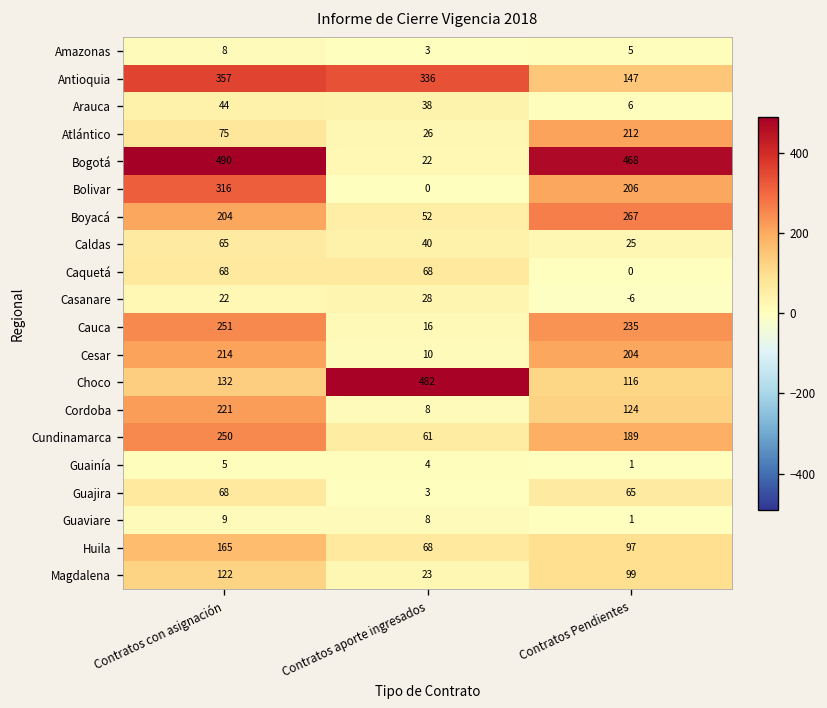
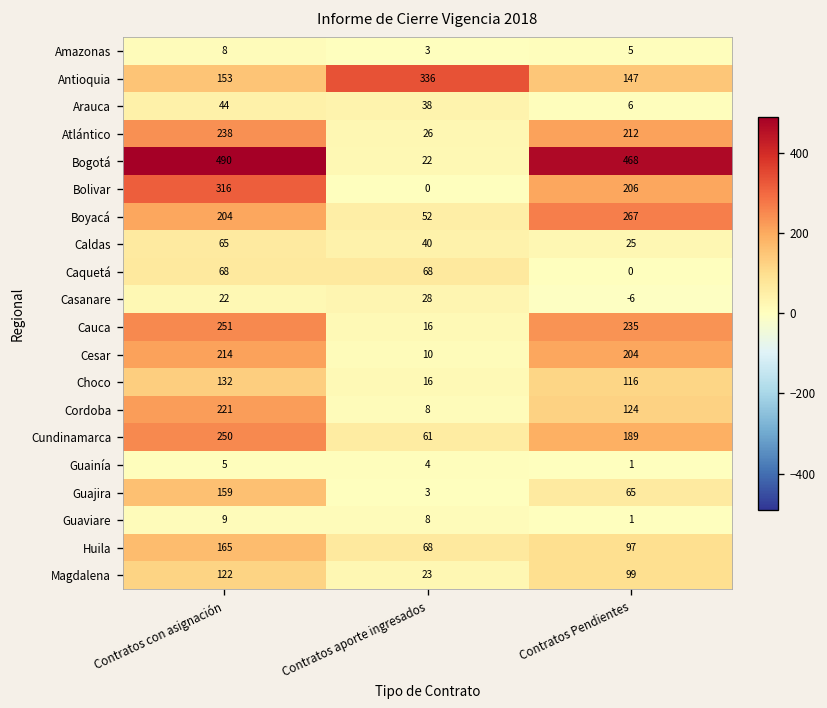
Antioquia, Contratos con asignación: 357 -> 153
Atlántico, Contratos con asignación: 75 -> 238
Choco, Contratos aporte ingresados: 482 -> 16
Guajira, Contratos con asignación: 68 -> 159
